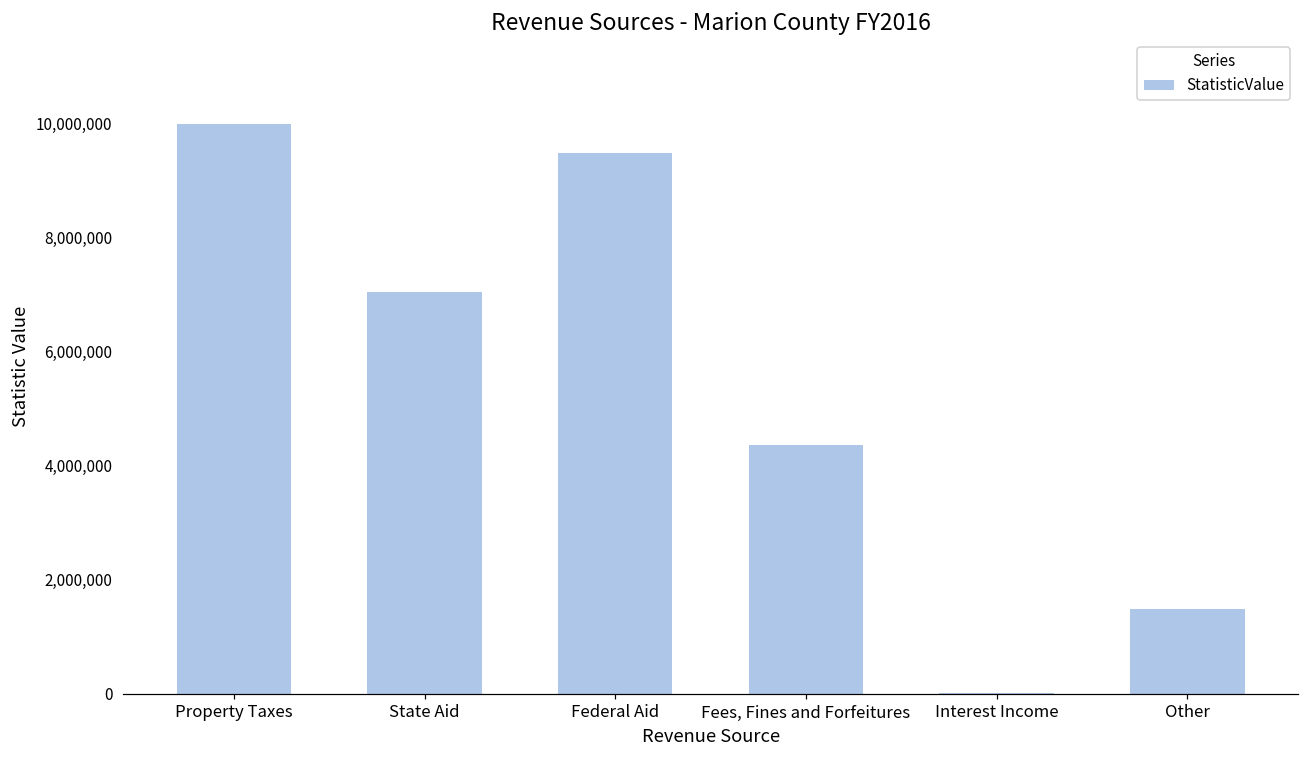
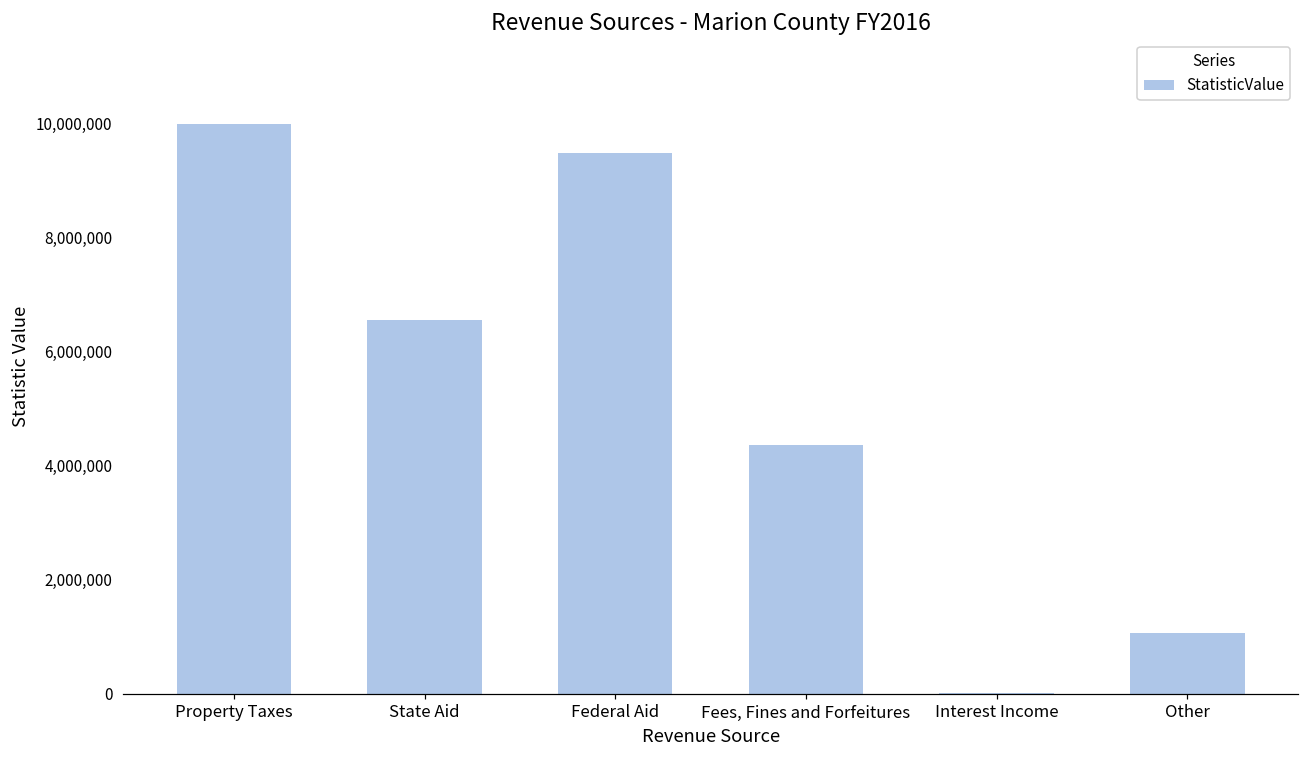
State Aid: 7,000,000 -> 6,500,000
Other: 1,500,000 -> 1,100,000
